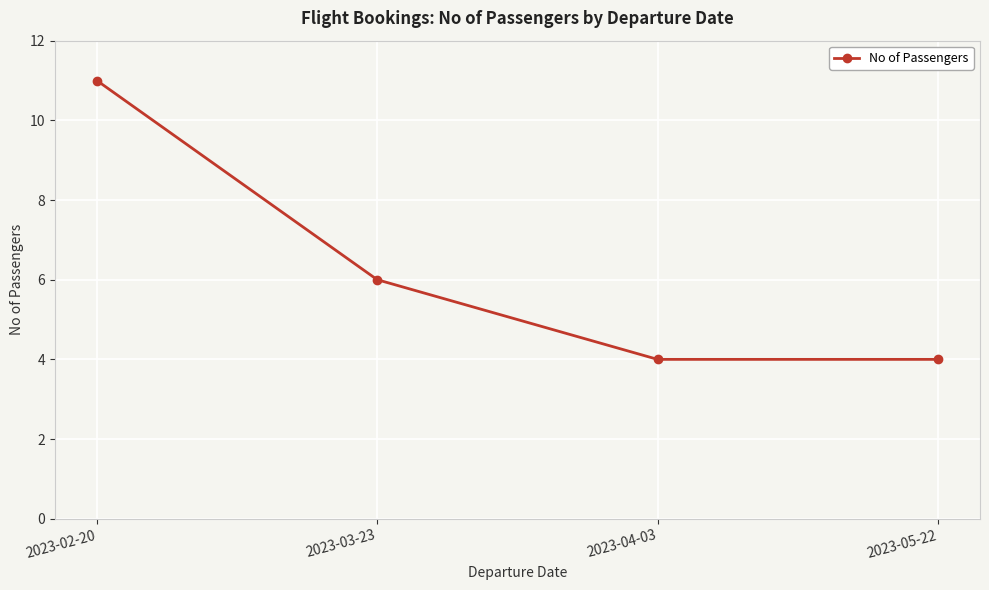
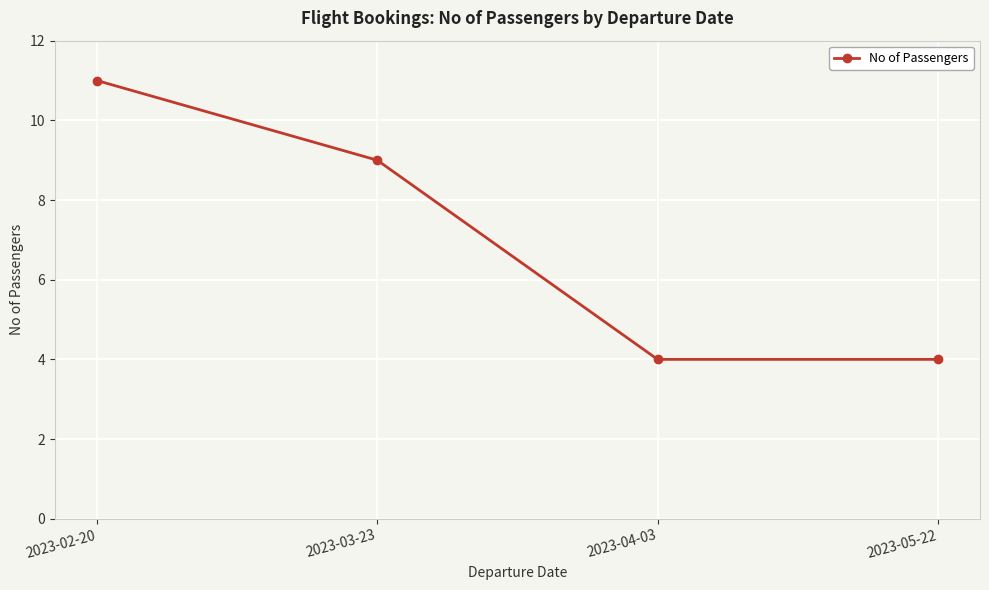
2023-03-23: 6 -> 9
